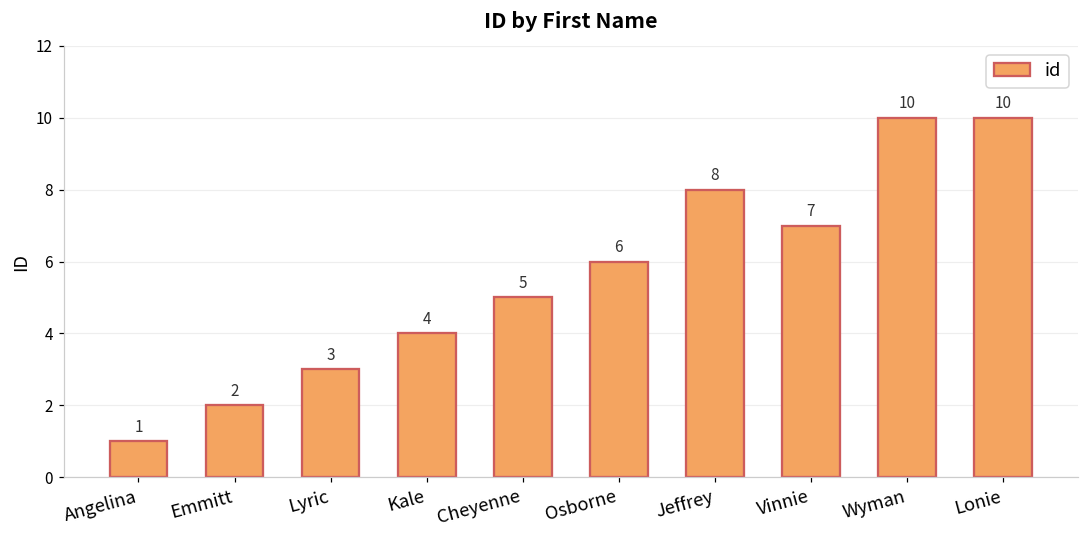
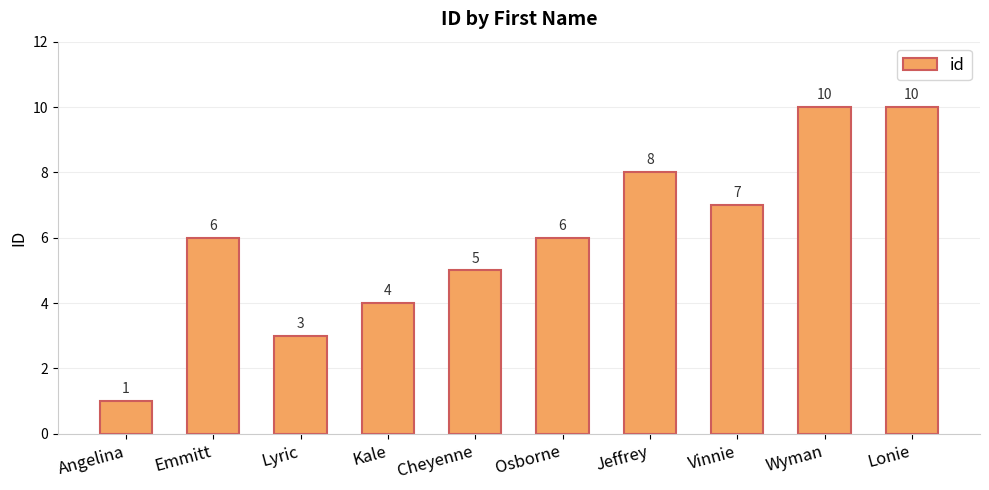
Emmitt: 2 -> 6
